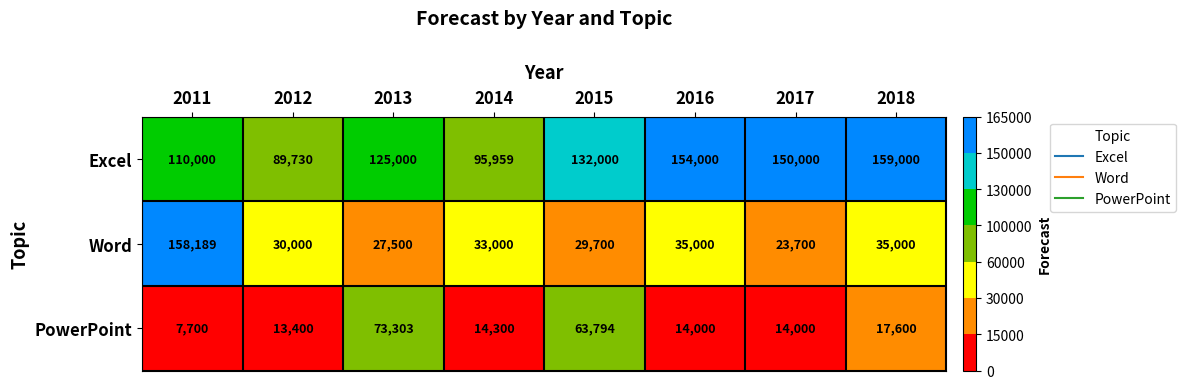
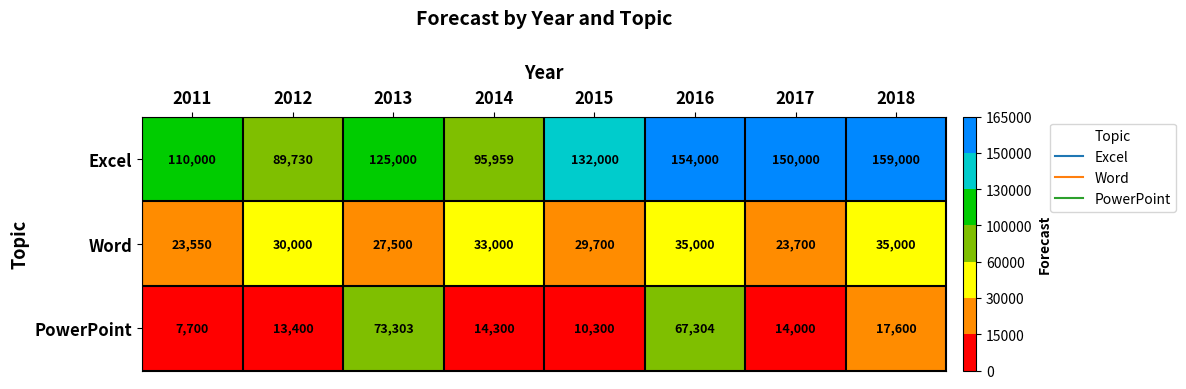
Word, 2011: 158,189 -> 23,550
PowerPoint, 2015: 63,794 -> 10,300
PowerPoint, 2016: 14,000 -> 67,304
